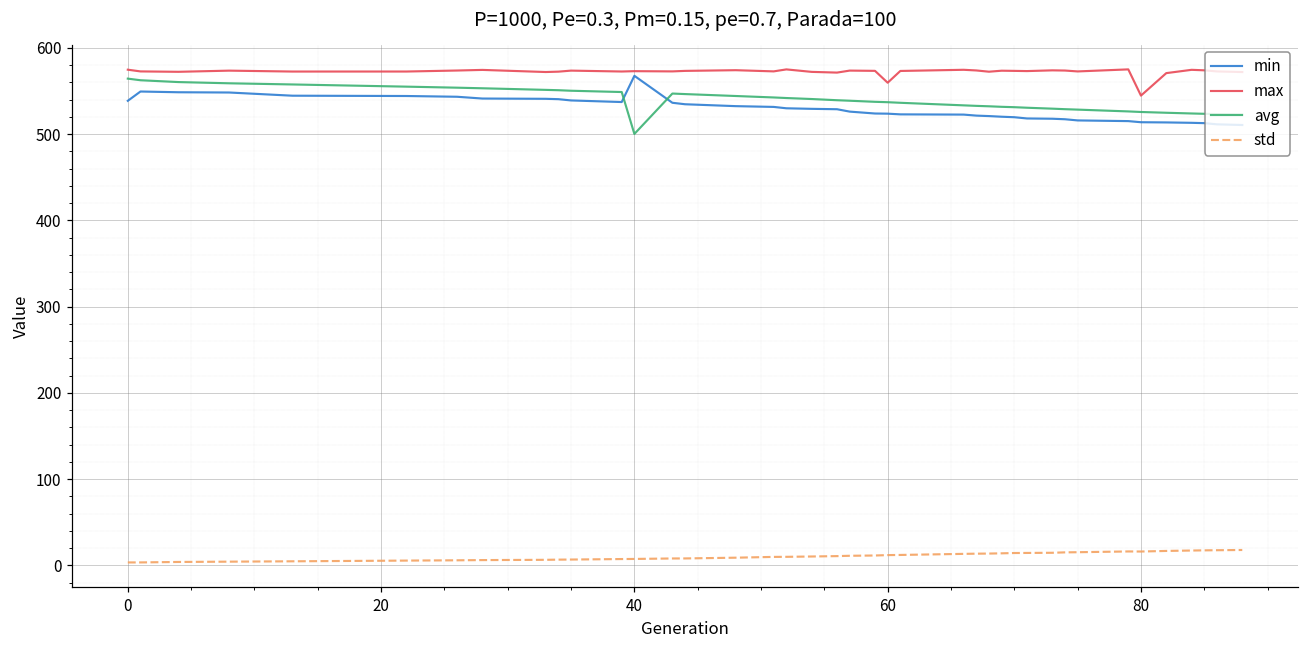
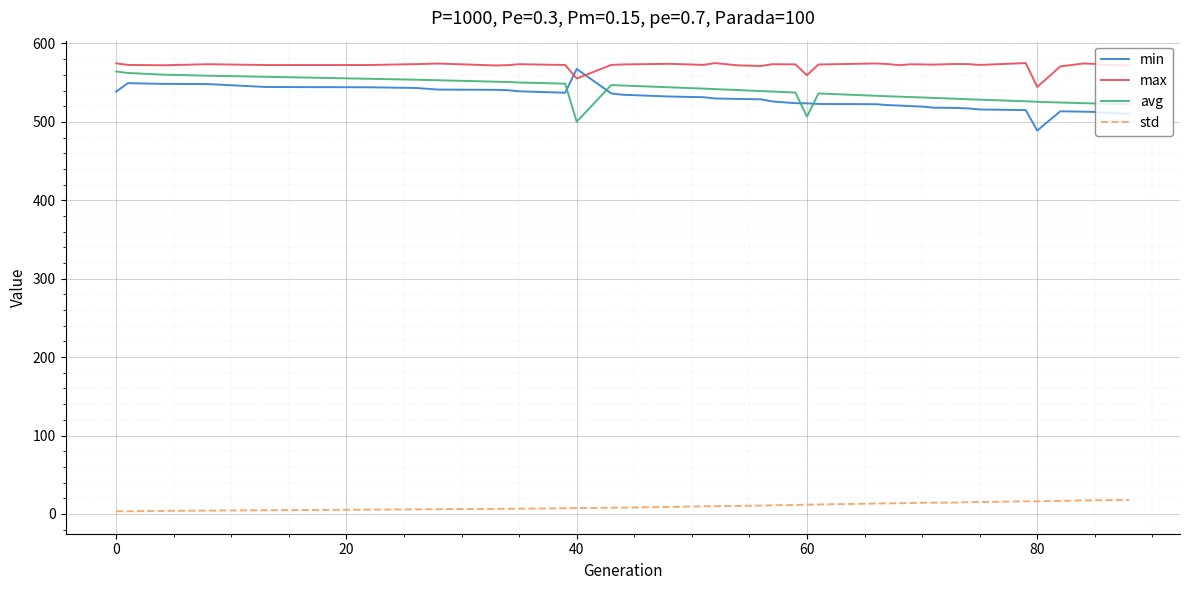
max, 40: 570 -> 560
avg, 60: 540 -> 510
min, 80: 510 -> 490
